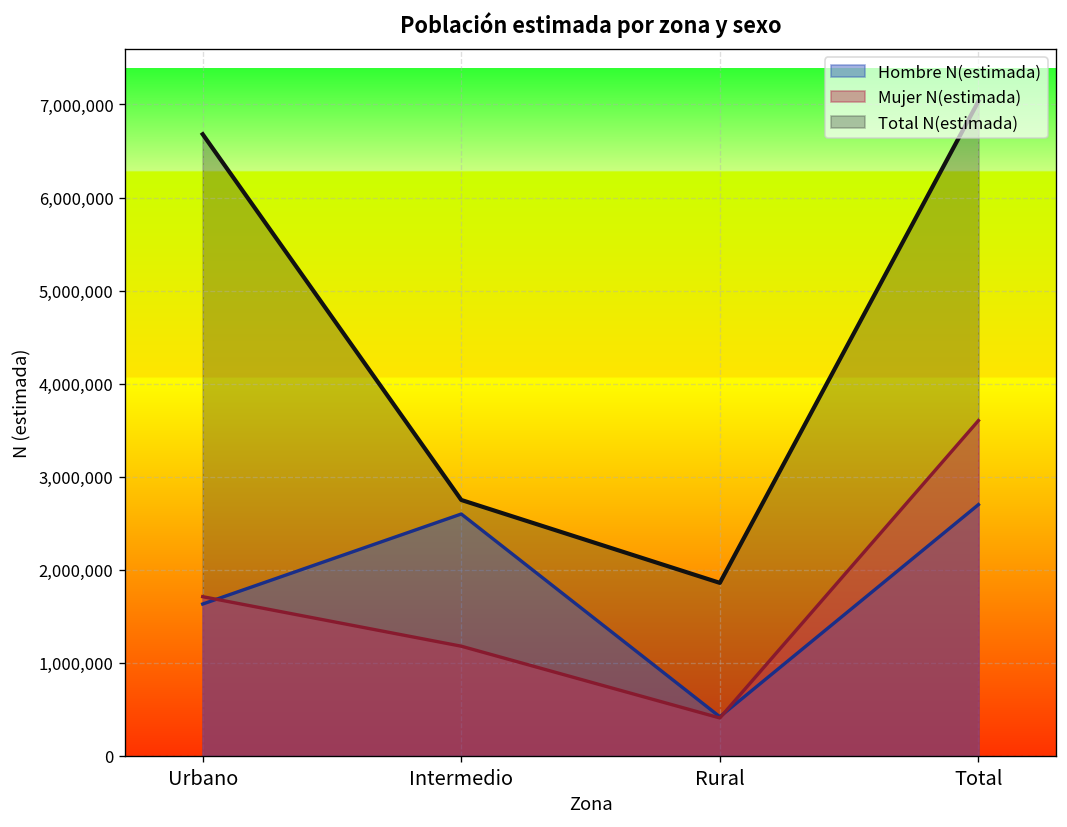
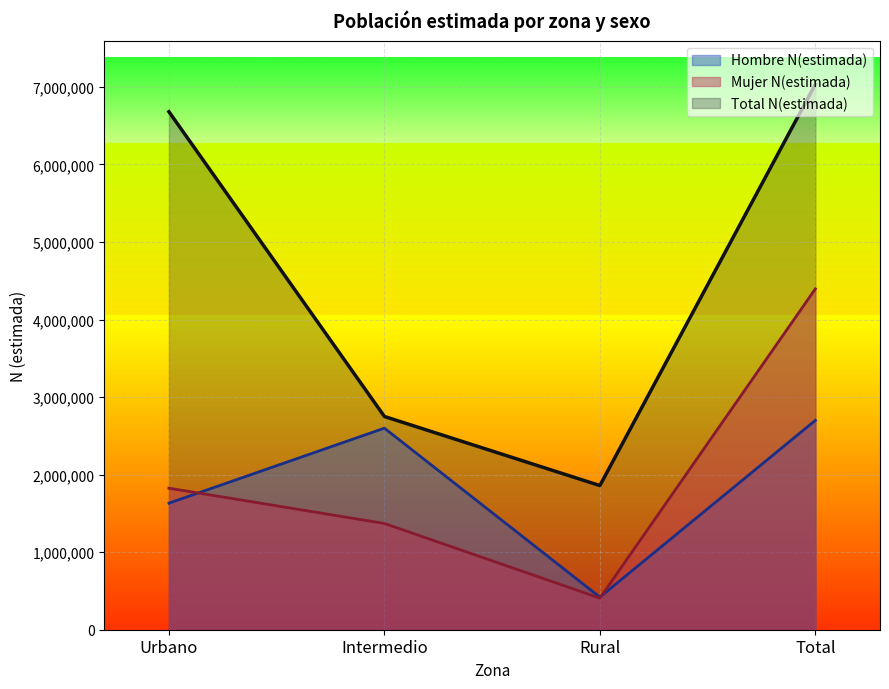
Mujer N(estimada), Urbano: 1,700,000 -> 1,800,000
Mujer N(estimada), Intermedio: 1,200,000 -> 1,400,000
Mujer N(estimada), Total: 3,600,000 -> 4,400,000
